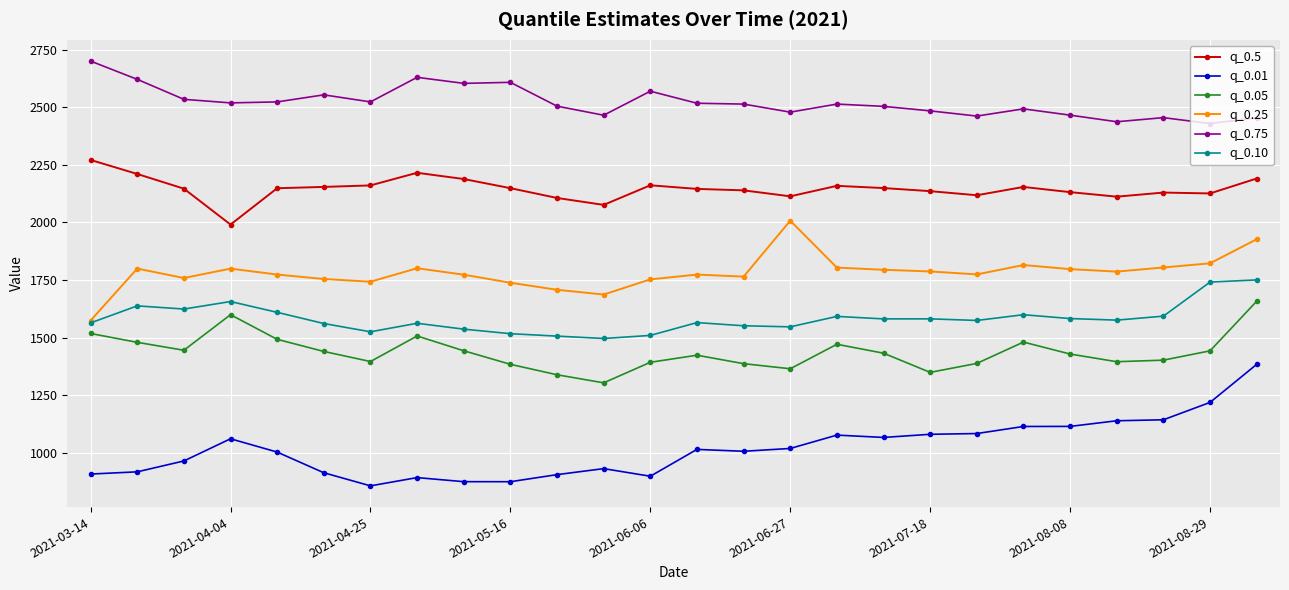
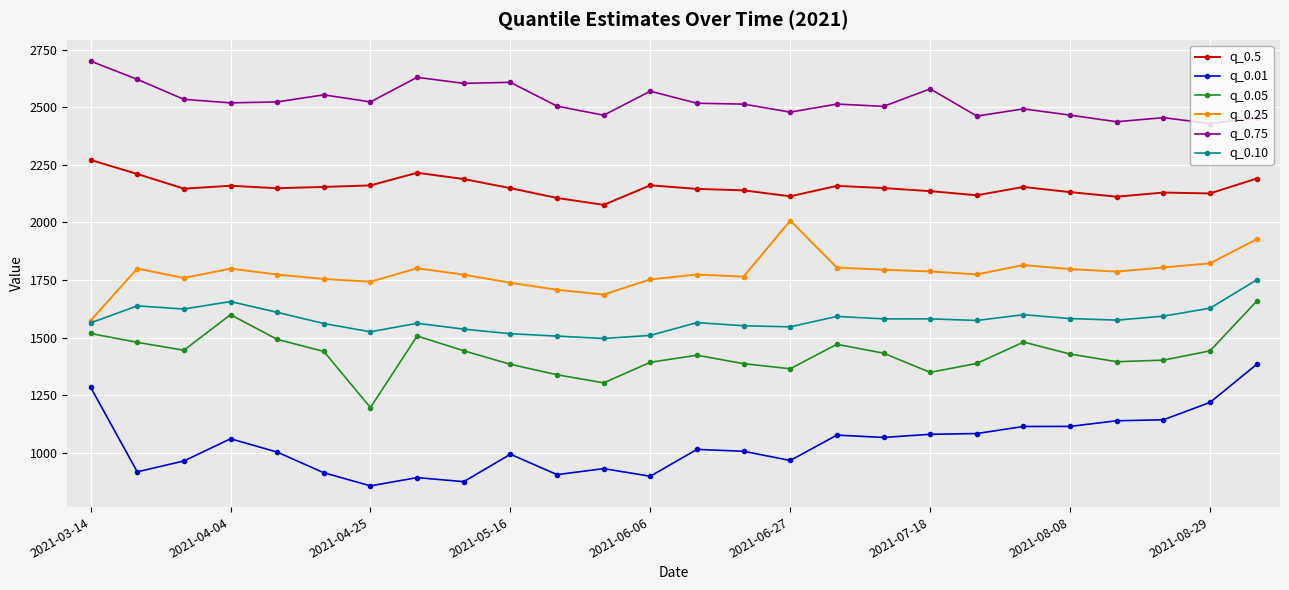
q_0.01, 2021-03-14: 910 -> 1280
q_0.5, 2021-04-04: 1990 -> 2160
q_0.05, 2021-04-25: 1400 -> 1200
q_0.01, 2021-05-16: 870 -> 990
q_0.01, 2021-06-27: 1020 -> 970
q_0.75, 2021-07-18: 2480 -> 2580
q_0.10, 2021-08-29: 1740 -> 1630
